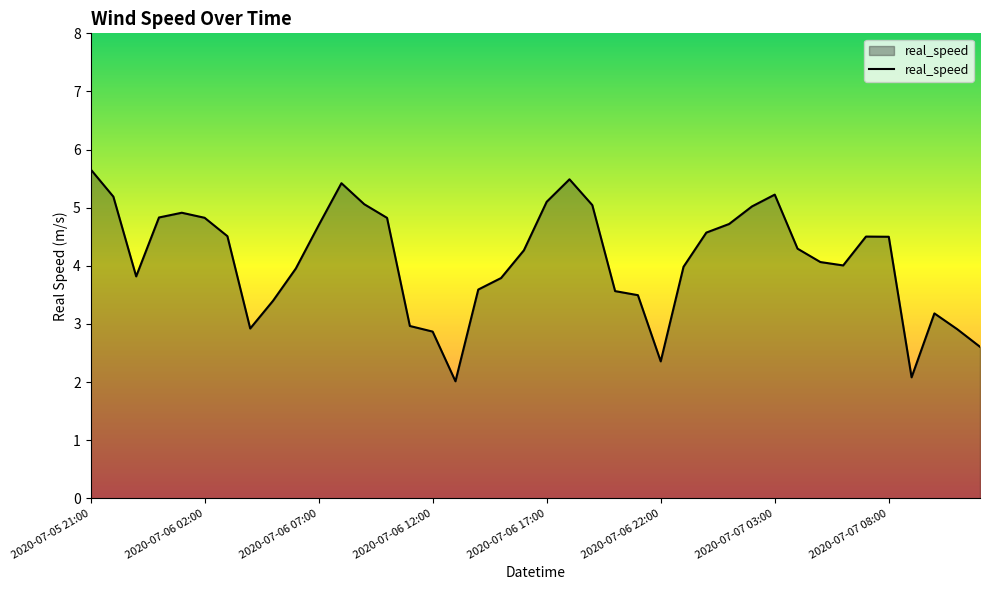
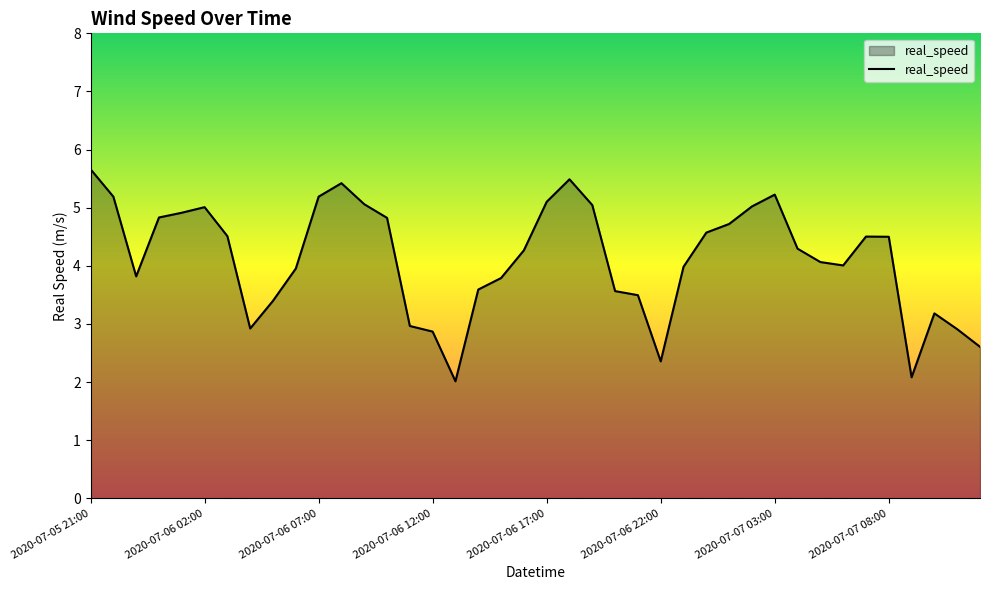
2020-07-06 02:00: 4.8 -> 5.0
2020-07-06 07:00: 4.7 -> 5.2
